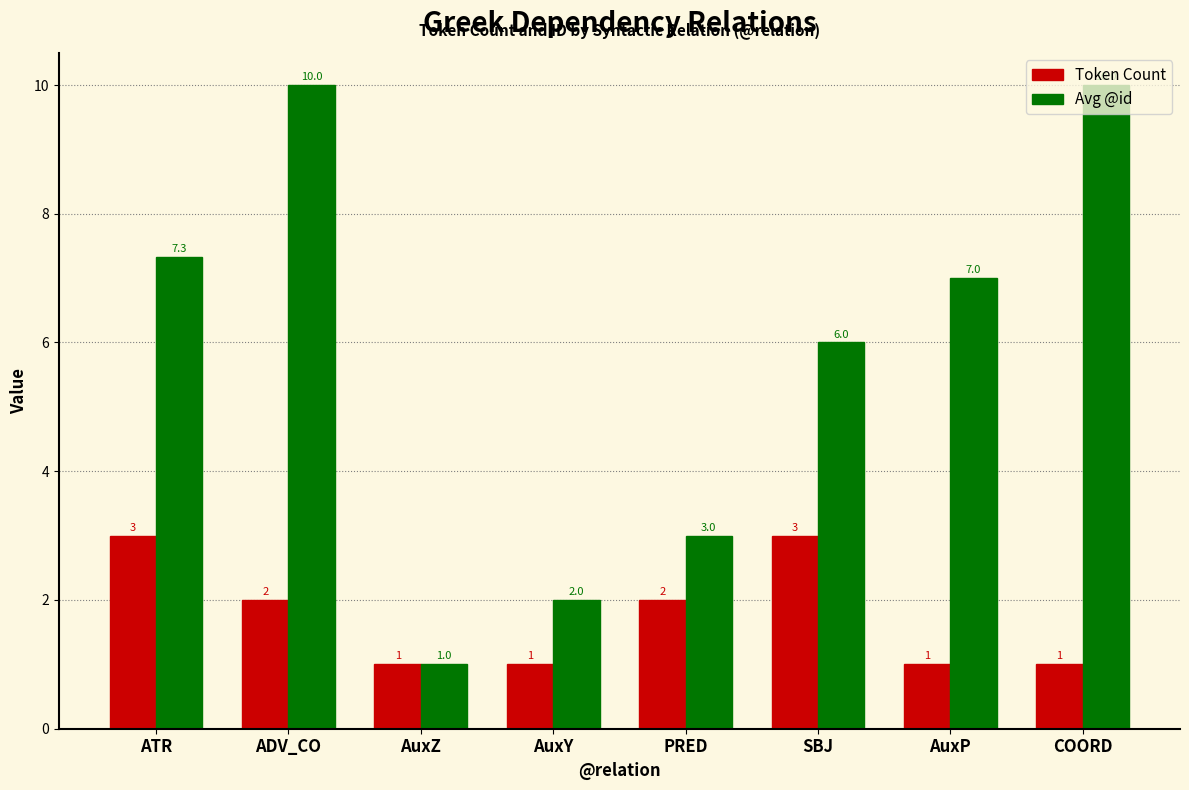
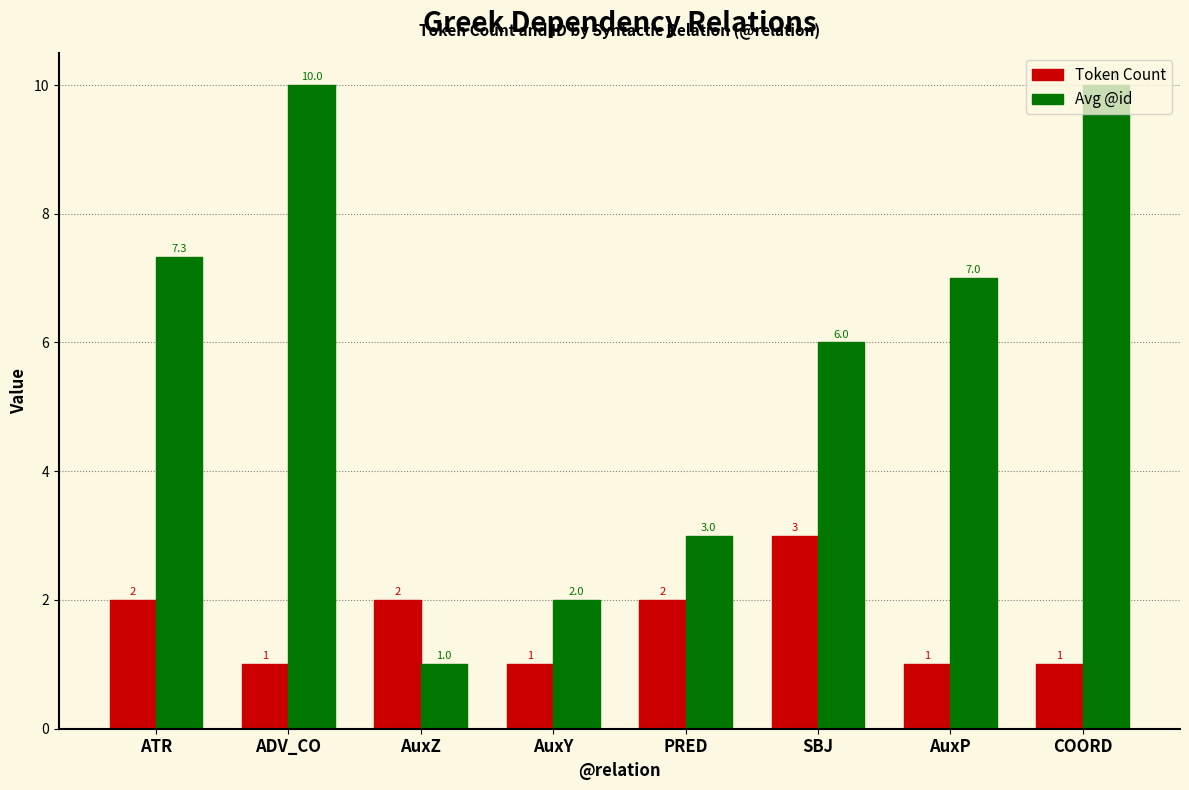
Token Count, ATR: 3 -> 2
Token Count, ADV_CO: 2 -> 1
Token Count, AuxZ: 1 -> 2
